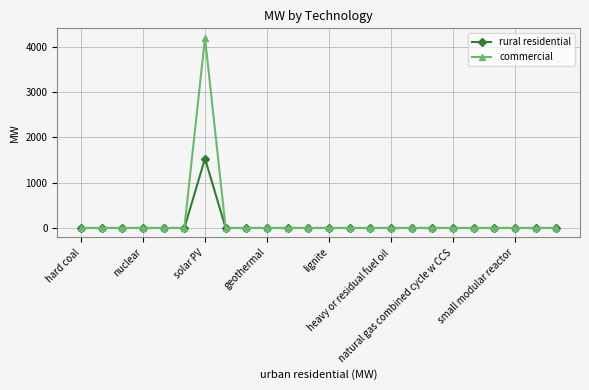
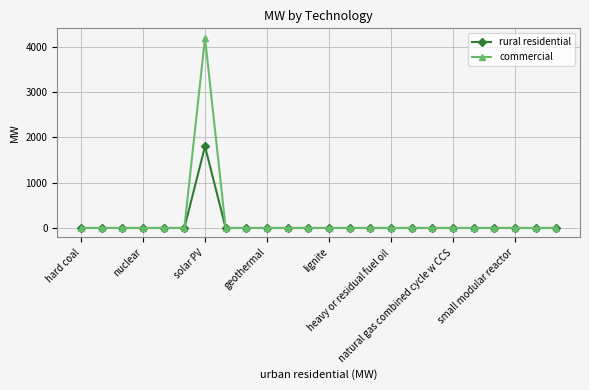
rural residential, solar PV: 1500 -> 1800
